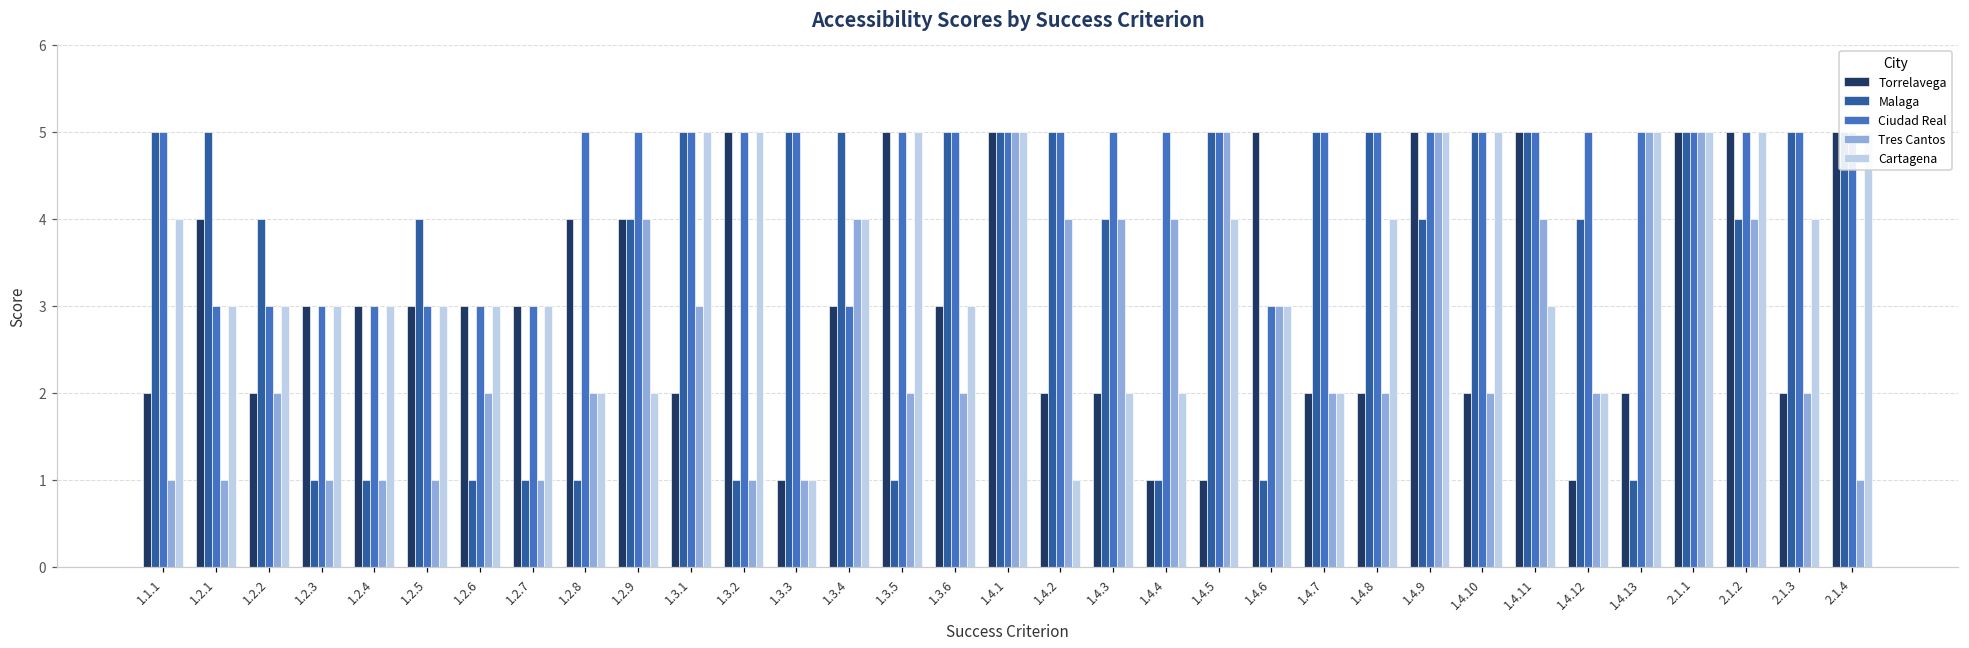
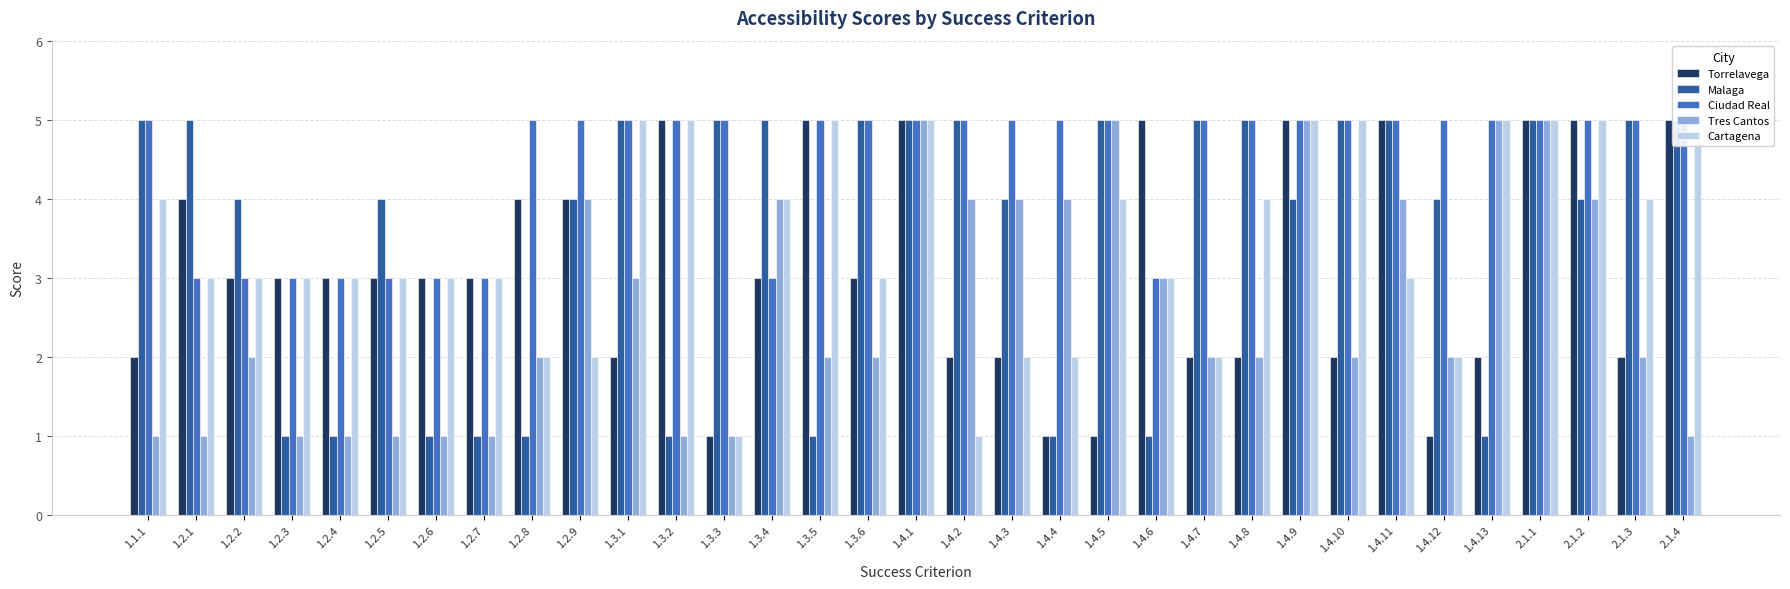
Torrelavega, 1.2.2: 2 -> 3
Tres Cantos, 1.2.6: 2 -> 1
